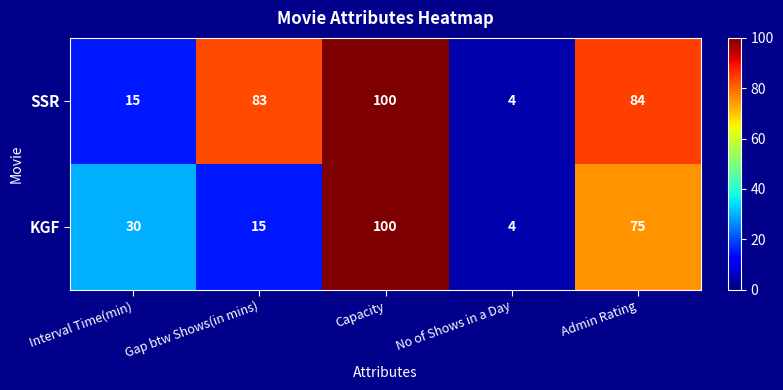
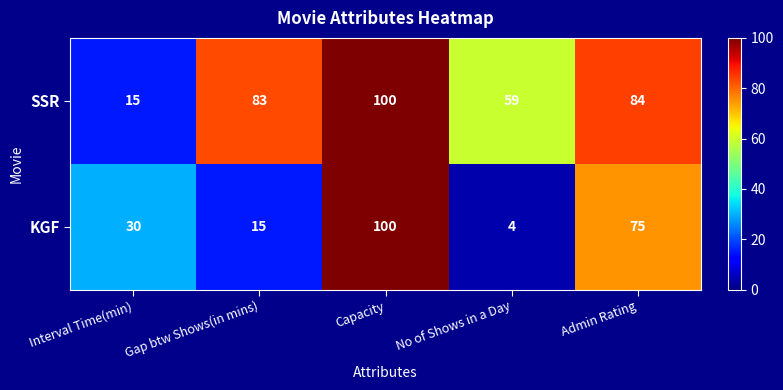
SSR, No of Shows in a Day: 4 -> 59
